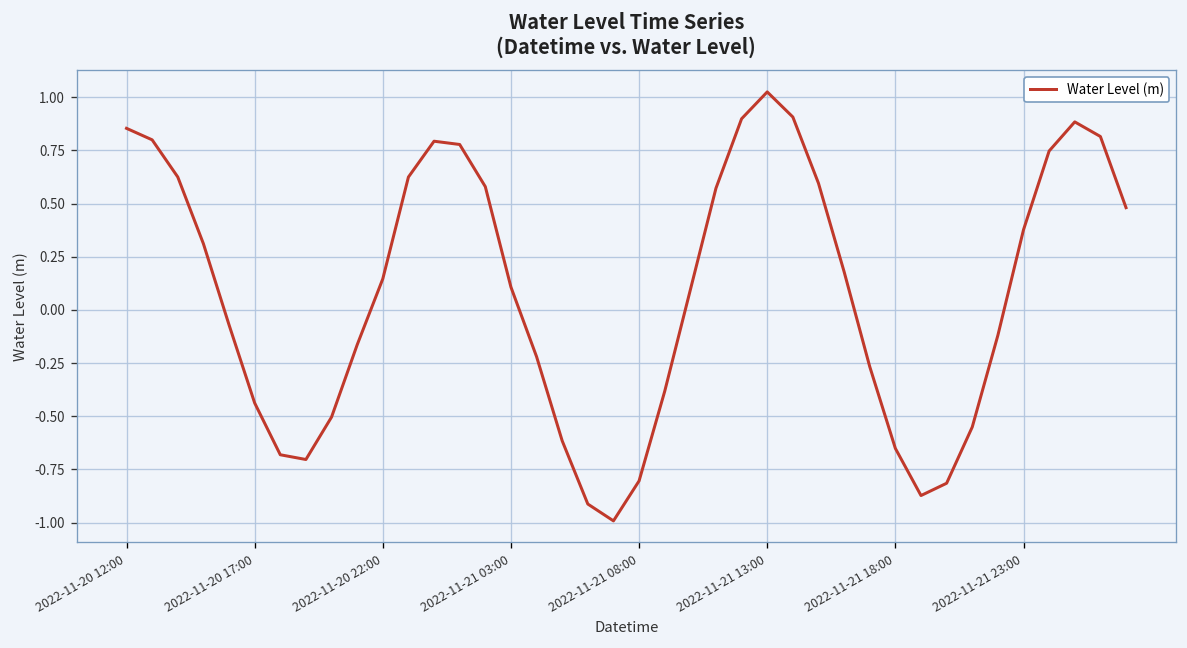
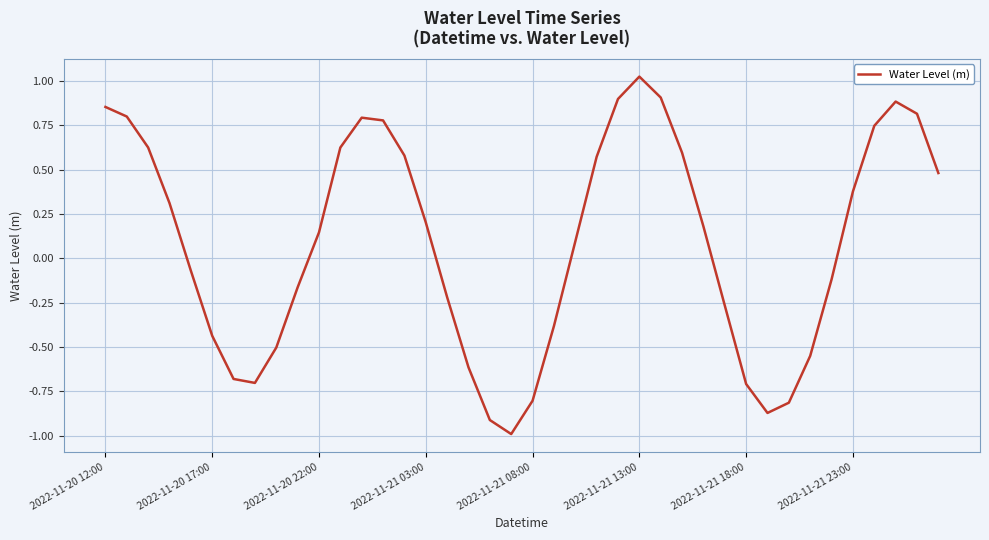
2022-11-21 03:00: 0.11 -> 0.20
2022-11-21 18:00: -0.65 -> -0.71
